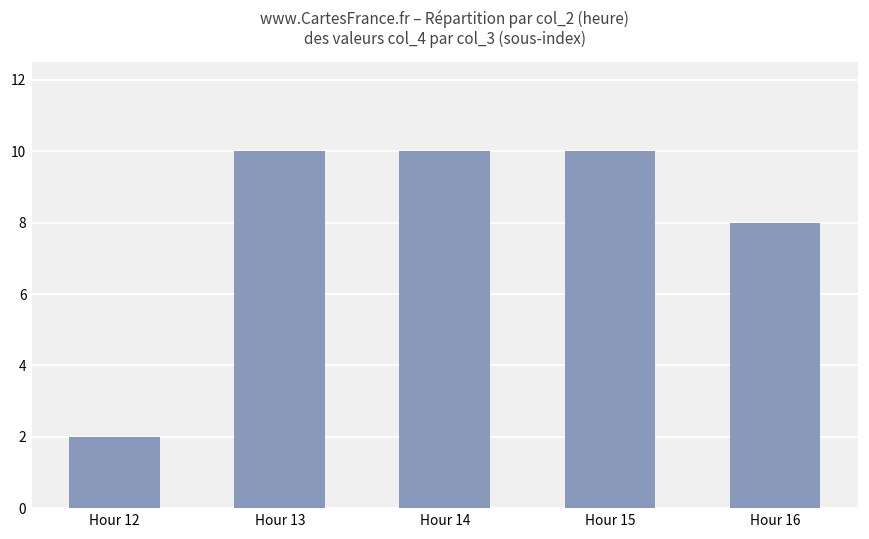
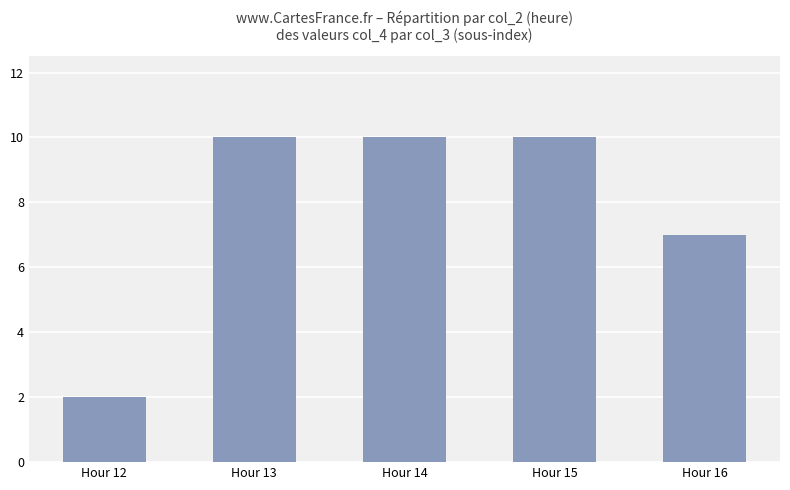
Hour 16: 8 -> 7
